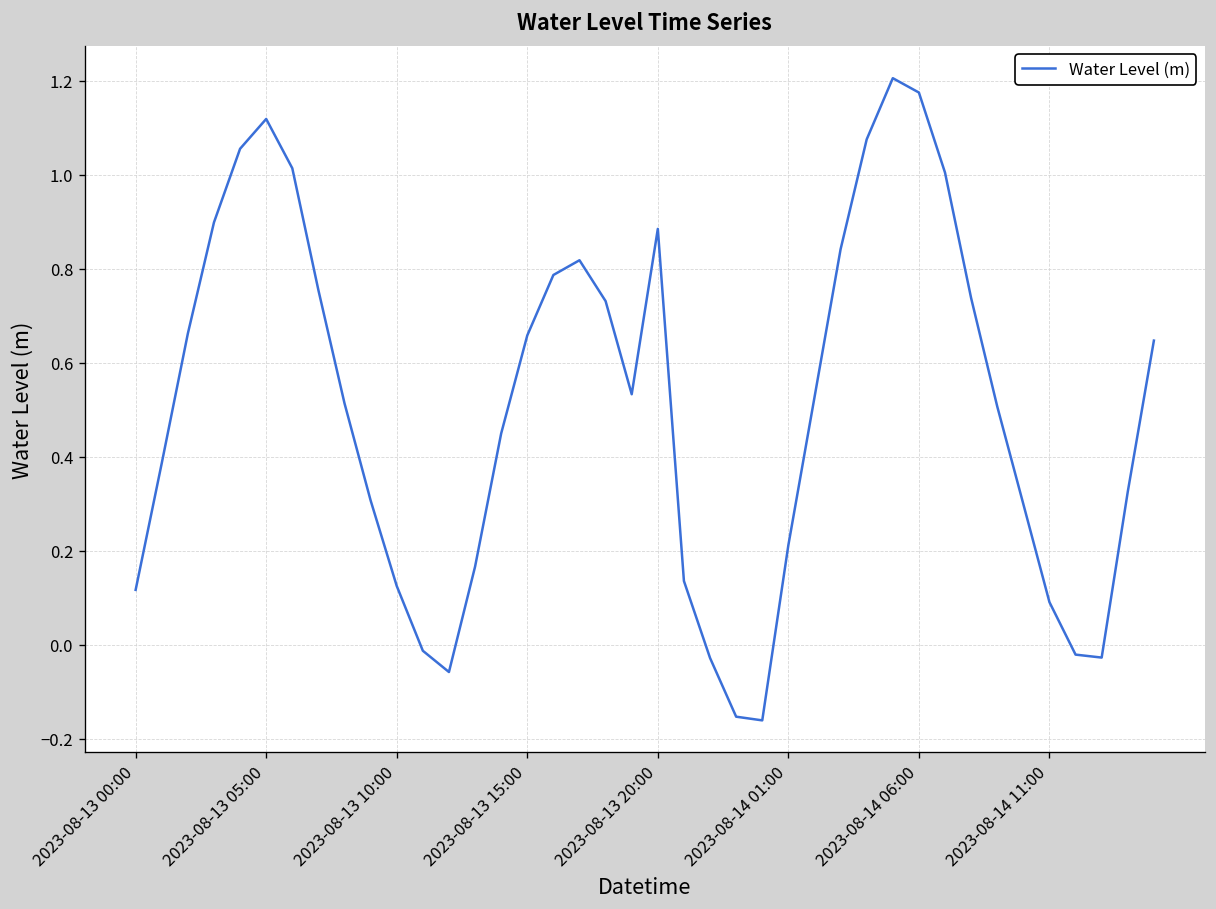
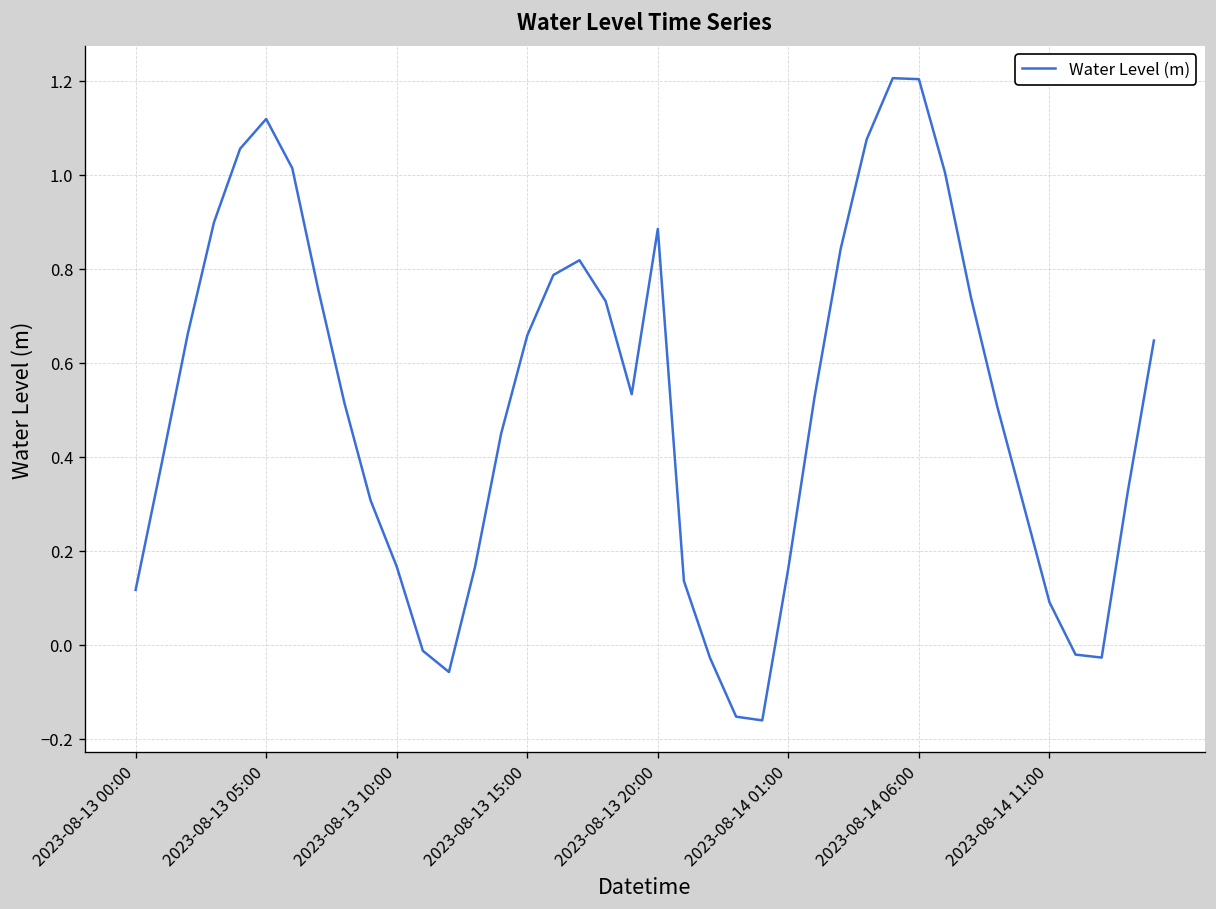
2023-08-13 10:00: 0.12 -> 0.17
2023-08-14 01:00: 0.21 -> 0.16
2023-08-14 06:00: 1.18 -> 1.20
